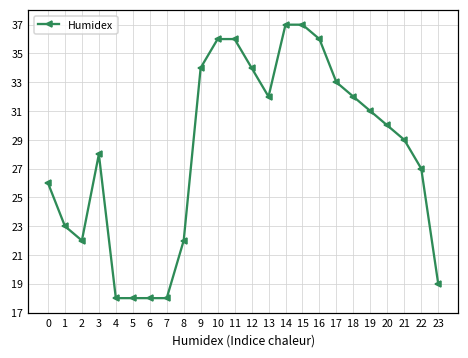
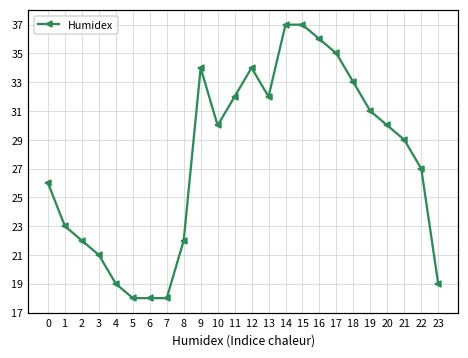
3: 28 -> 21
4: 18 -> 19
10: 36 -> 30
11: 36 -> 32
17: 33 -> 35
18: 32 -> 33
